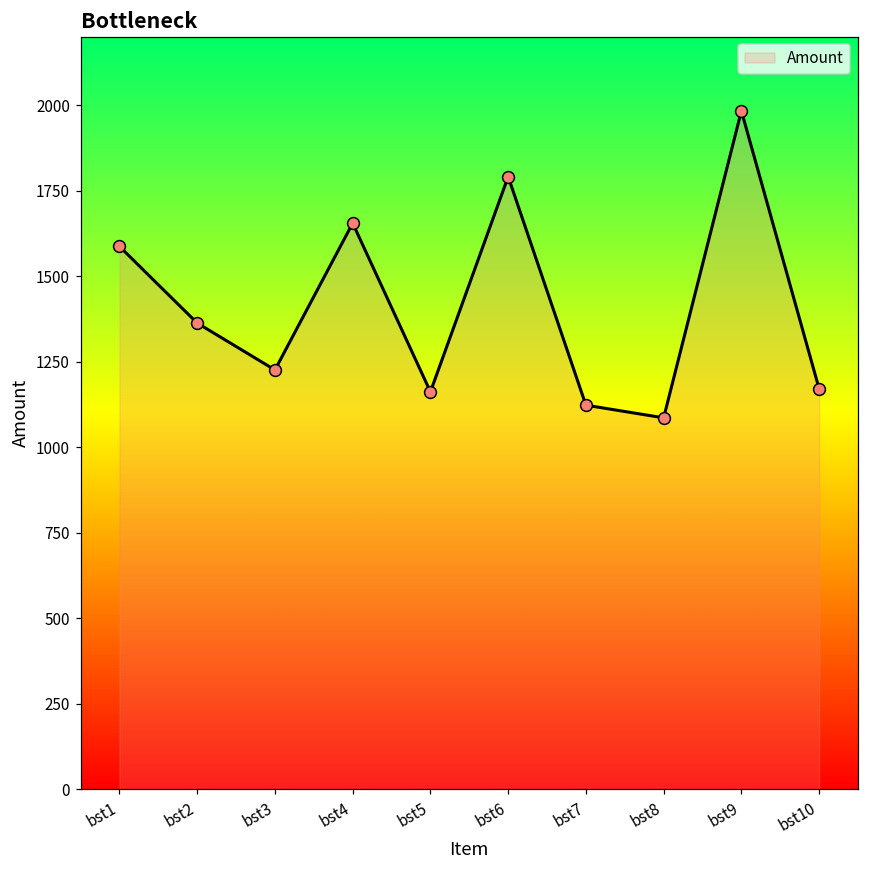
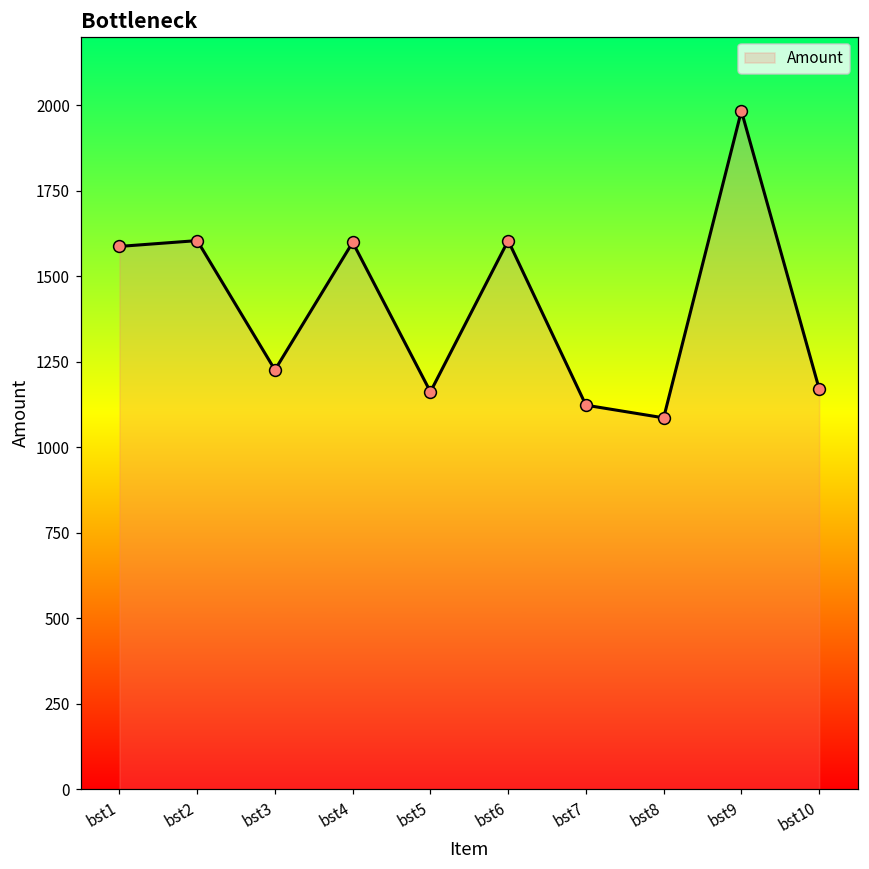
bst2: 1360 -> 1600
bst4: 1660 -> 1600
bst6: 1790 -> 1600
